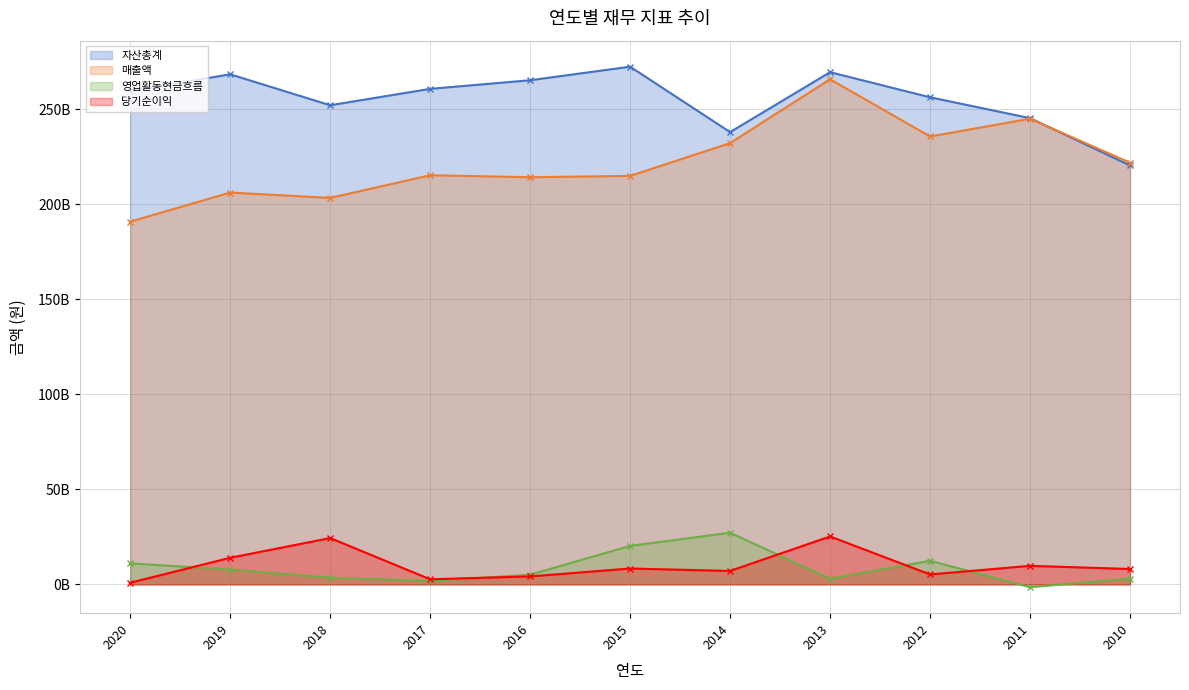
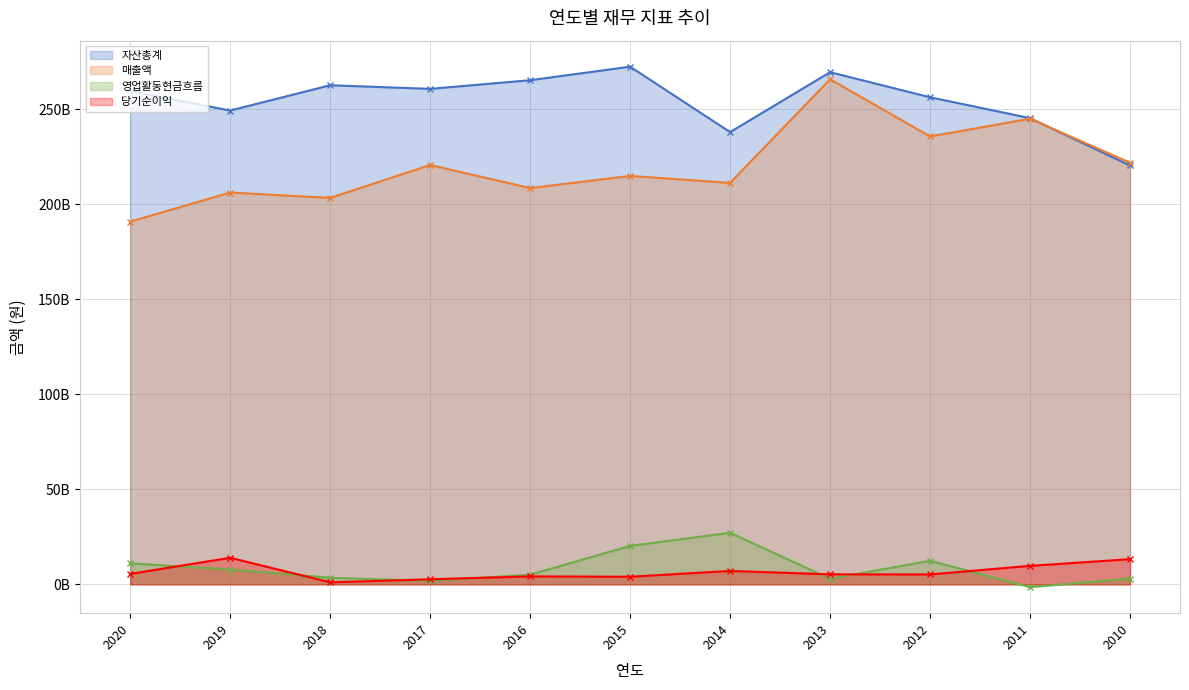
당기순이익, 2020: 1000000000 -> 6000000000
자산총계, 2019: 268000000000 -> 249000000000
자산총계, 2018: 252000000000 -> 263000000000
당기순이익, 2018: 24000000000 -> 1000000000
매출액, 2017: 215000000000 -> 221000000000
매출액, 2016: 214000000000 -> 208000000000
당기순이익, 2015: 8000000000 -> 4000000000
매출액, 2014: 232000000000 -> 211000000000
당기순이익, 2013: 25000000000 -> 5000000000
당기순이익, 2010: 8000000000 -> 13000000000
